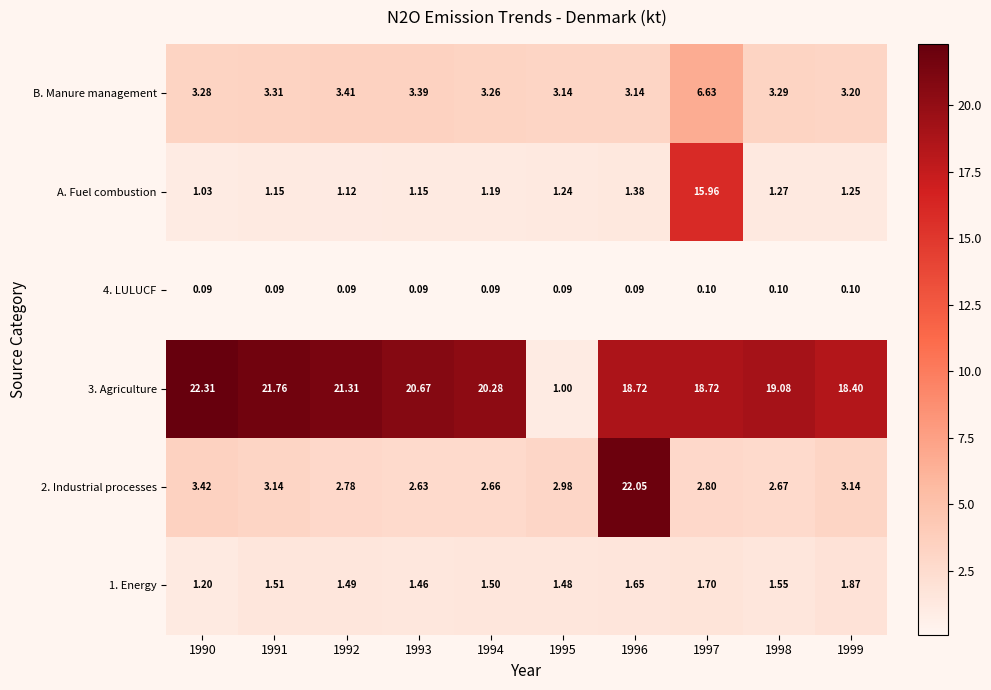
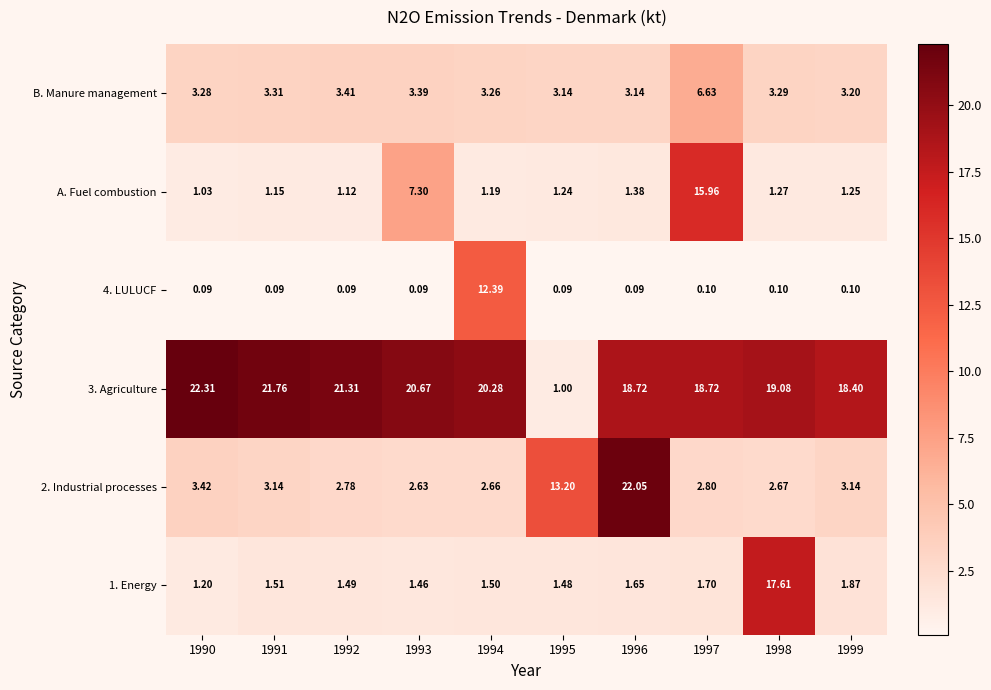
A. Fuel combustion, 1993: 1.15 -> 7.30
4. LULUCF, 1994: 0.09 -> 12.39
2. Industrial processes, 1995: 2.98 -> 13.20
1. Energy, 1998: 1.55 -> 17.61
